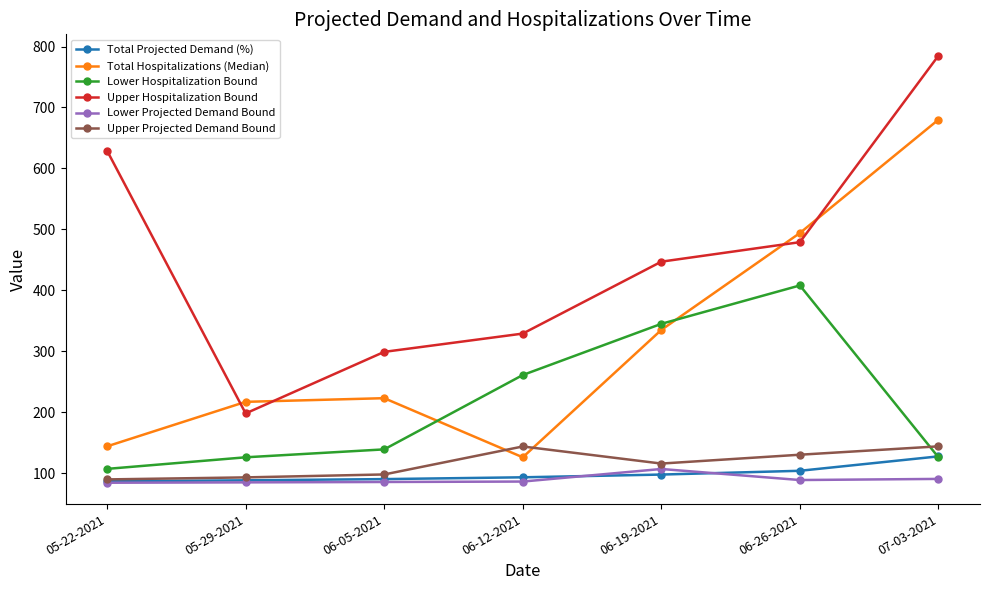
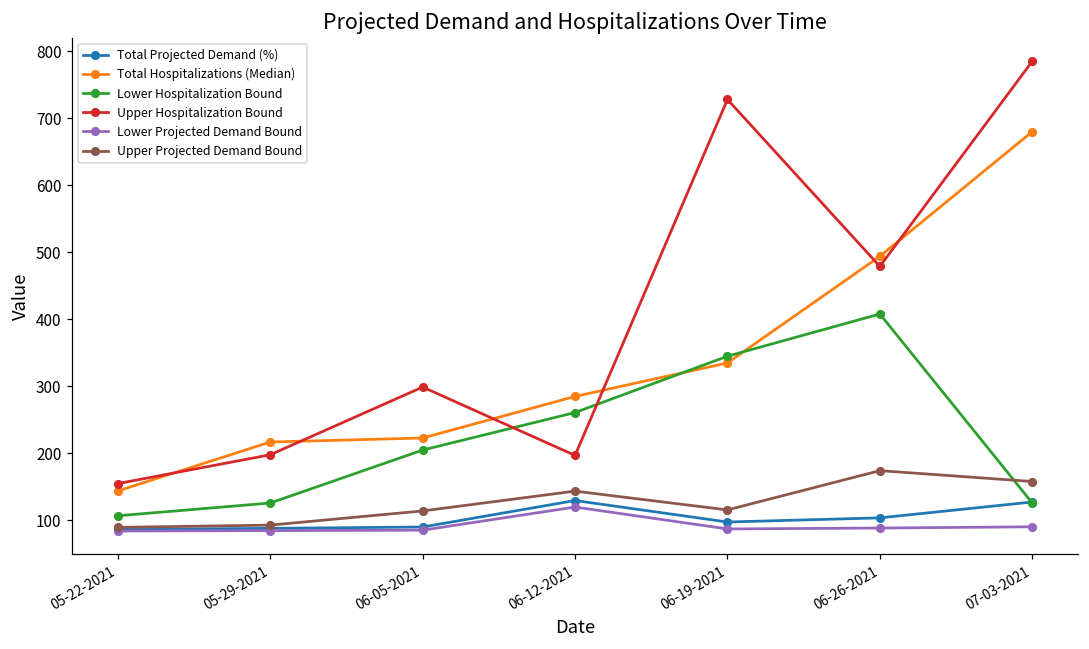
Upper Hospitalization Bound, 05-22-2021: 630 -> 160
Lower Hospitalization Bound, 06-05-2021: 140 -> 210
Upper Projected Demand Bound, 06-05-2021: 100 -> 110
Total Projected Demand (%), 06-12-2021: 90 -> 130
Total Hospitalizations (Median), 06-12-2021: 130 -> 290
Upper Hospitalization Bound, 06-12-2021: 330 -> 200
Lower Projected Demand Bound, 06-12-2021: 90 -> 120
Upper Hospitalization Bound, 06-19-2021: 450 -> 730
Lower Projected Demand Bound, 06-19-2021: 110 -> 90
Upper Projected Demand Bound, 06-26-2021: 130 -> 170
Upper Projected Demand Bound, 07-03-2021: 140 -> 160
